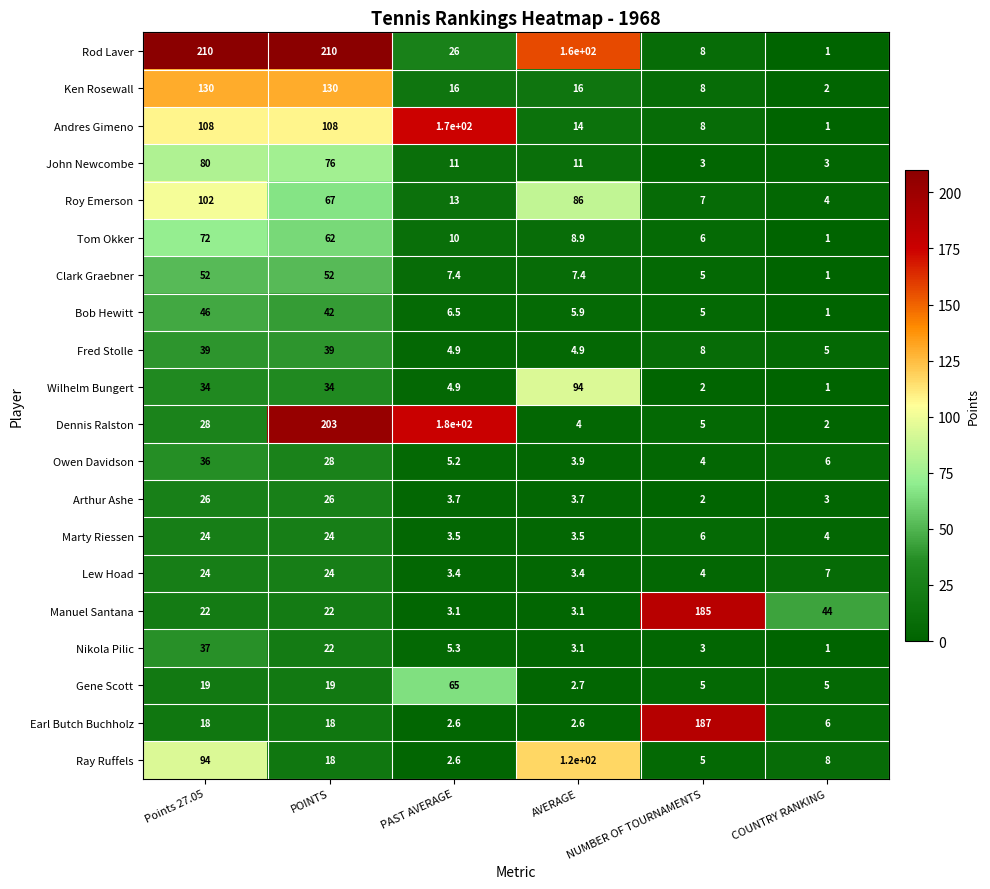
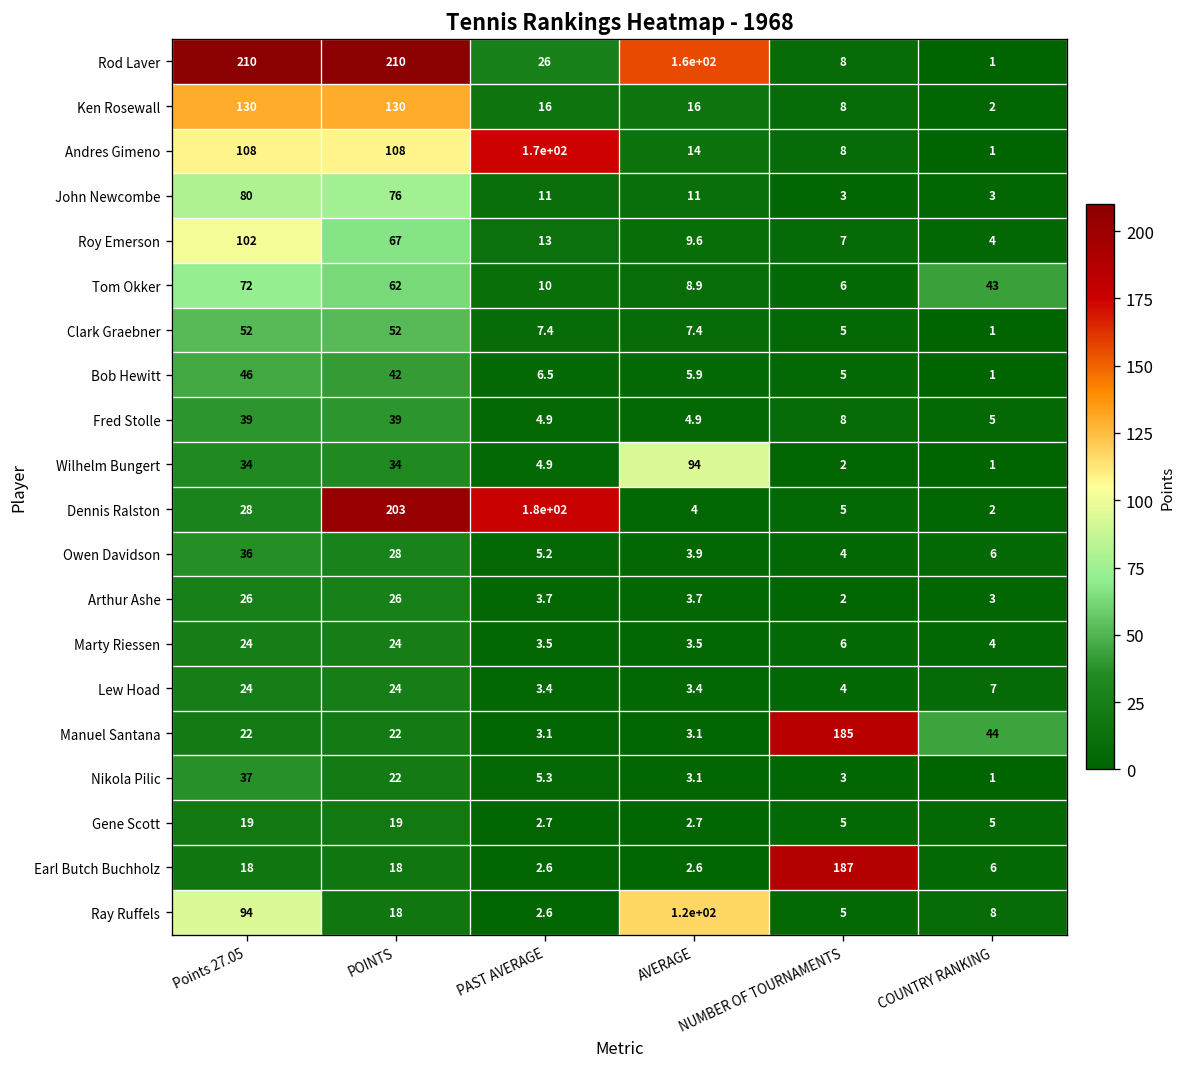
Roy Emerson, AVERAGE: 86 -> 9.6
Tom Okker, COUNTRY RANKING: 1 -> 43
Gene Scott, PAST AVERAGE: 65 -> 2.7
